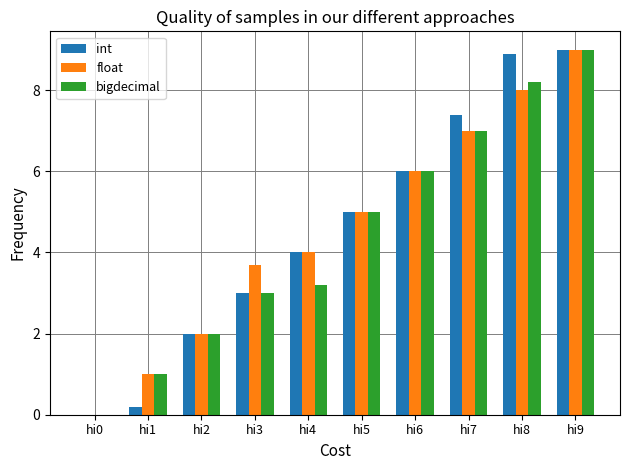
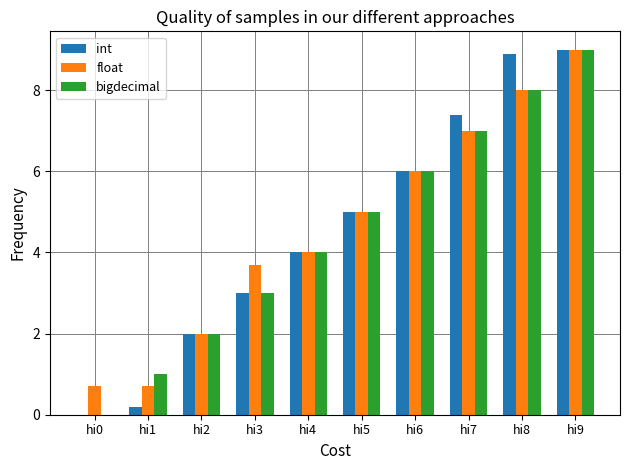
float, hi0: 0.0 -> 0.7
float, hi1: 1.0 -> 0.7
bigdecimal, hi4: 3.2 -> 4.0
bigdecimal, hi8: 8.2 -> 8.0
